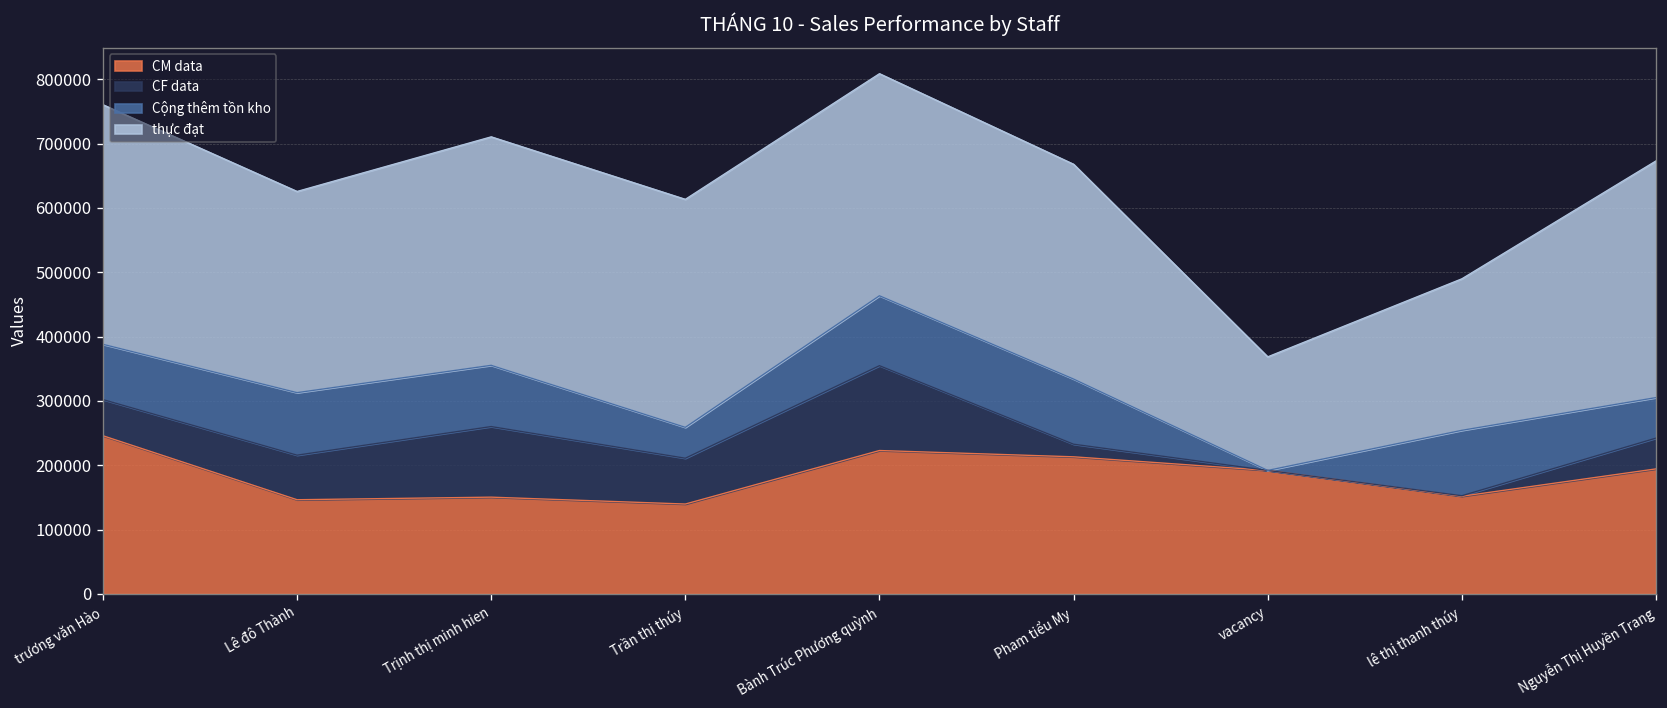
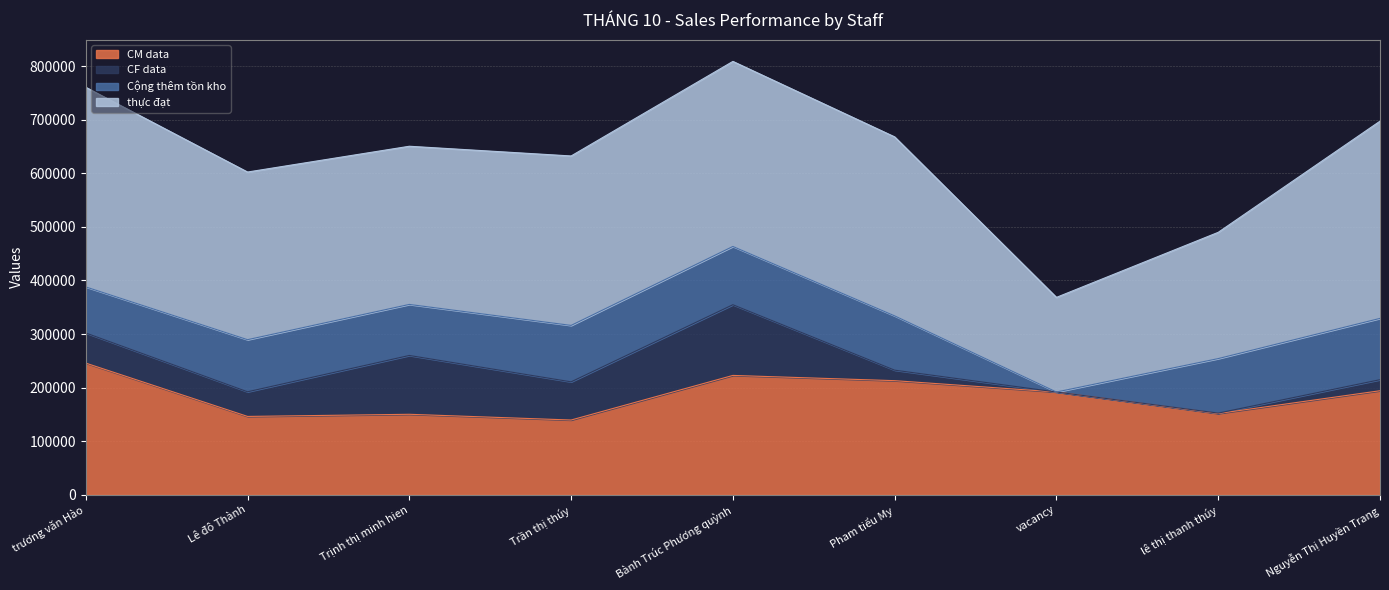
CF data, Lê đô Thành: 70000 -> 50000
thực đạt, Trịnh thị minh hien: 360000 -> 300000
Cộng thêm tồn kho, Trần thị thúy: 50000 -> 110000
thực đạt, Trần thị thúy: 350000 -> 320000
CF data, Nguyễn Thị Huyền Trang: 50000 -> 20000
Cộng thêm tồn kho, Nguyễn Thị Huyền Trang: 60000 -> 110000
